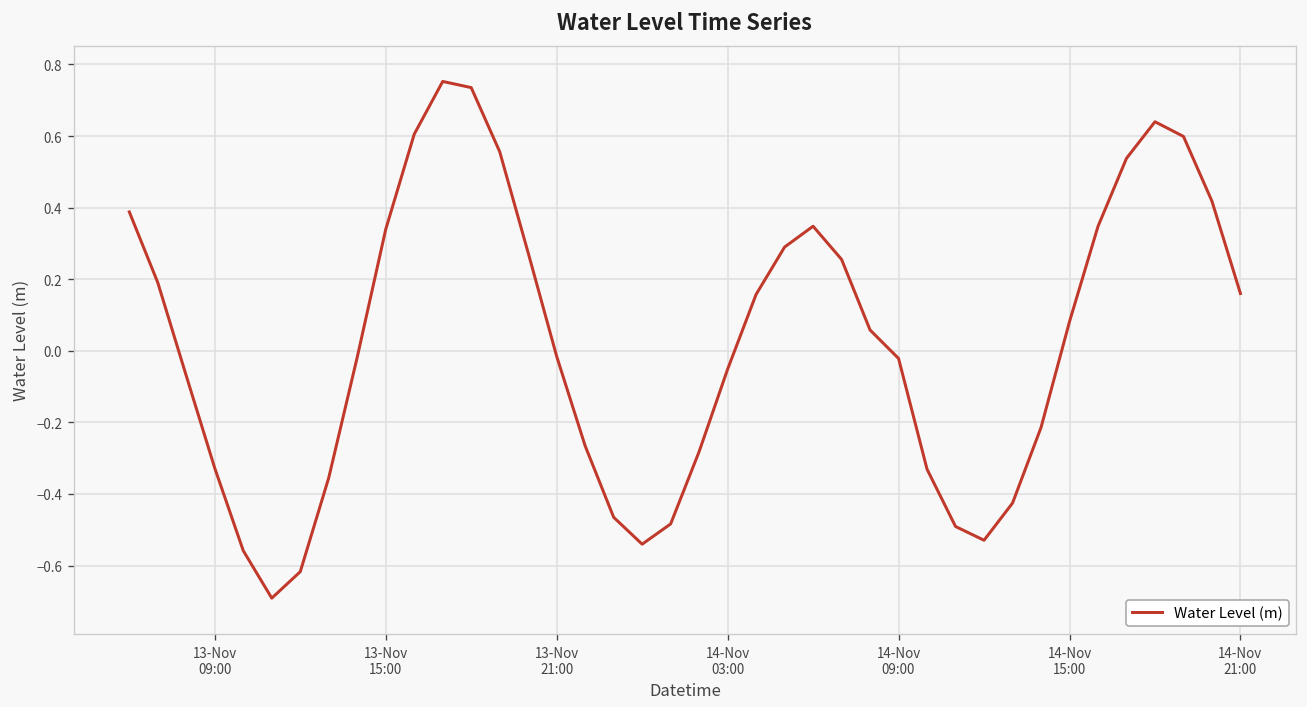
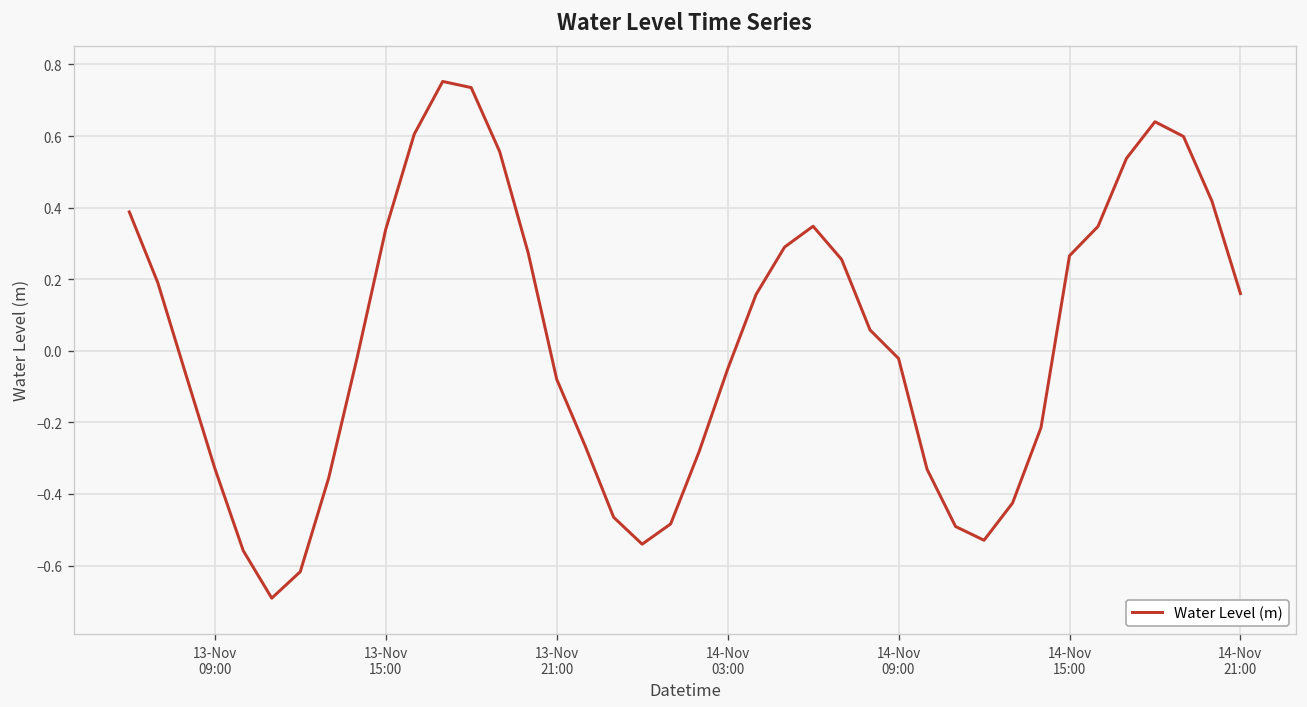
13-Nov 21:00: -0.02 -> -0.08
14-Nov 15:00: 0.08 -> 0.27
